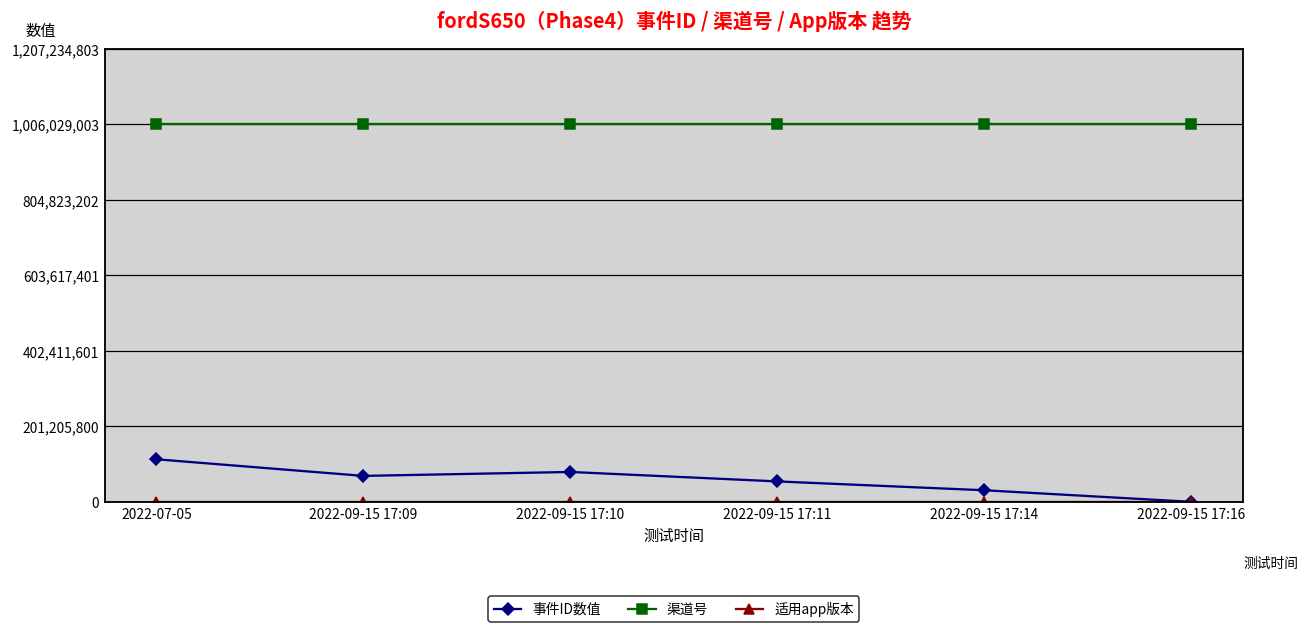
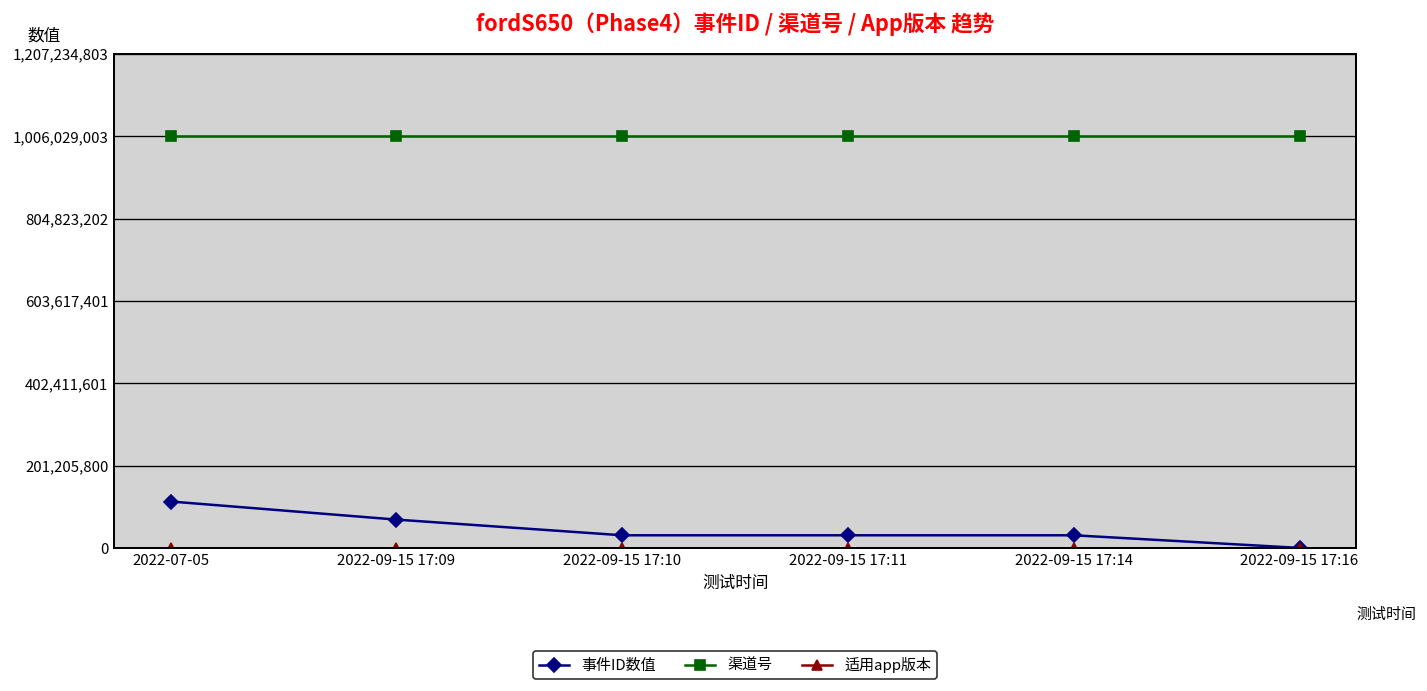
事件ID数值, 2022-09-15 17:10: 80,000,000 -> 30,000,000
事件ID数值, 2022-09-15 17:11: 50,000,000 -> 30,000,000
